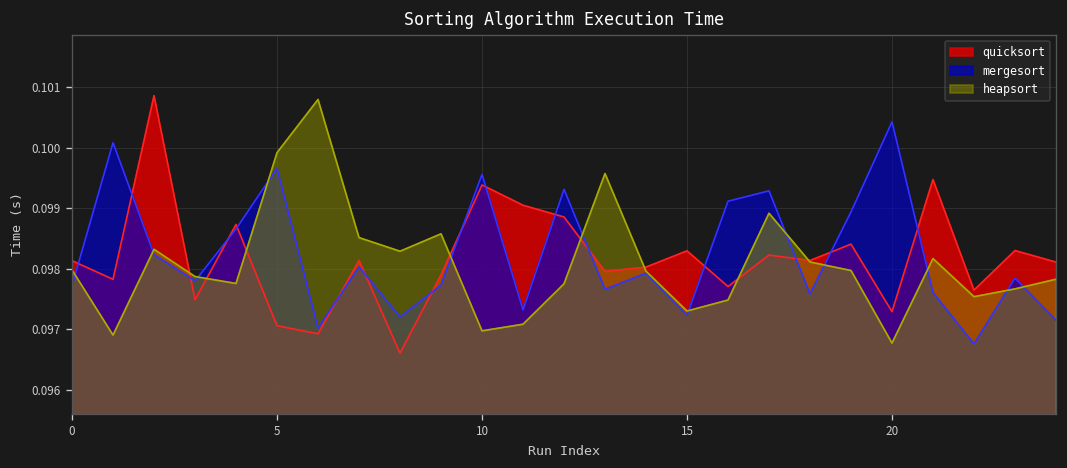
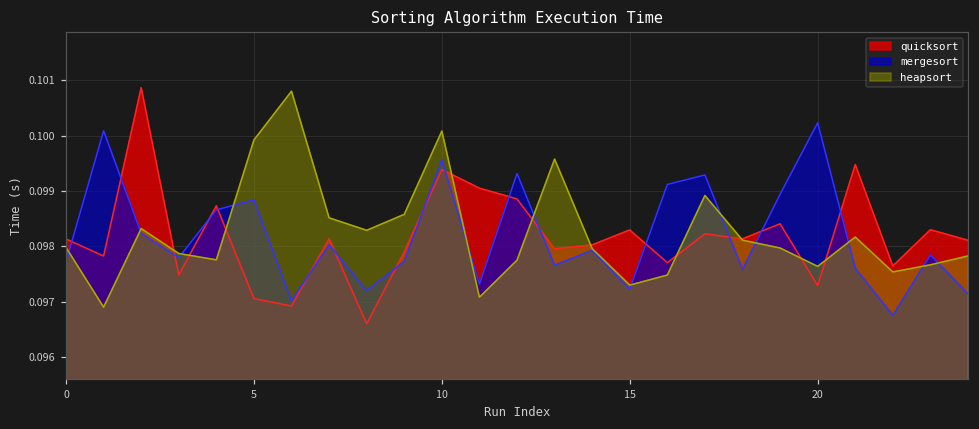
mergesort, 5: 0.0997 -> 0.0988
heapsort, 10: 0.0970 -> 0.1001
mergesort, 20: 0.1004 -> 0.1002
heapsort, 20: 0.0968 -> 0.0976
